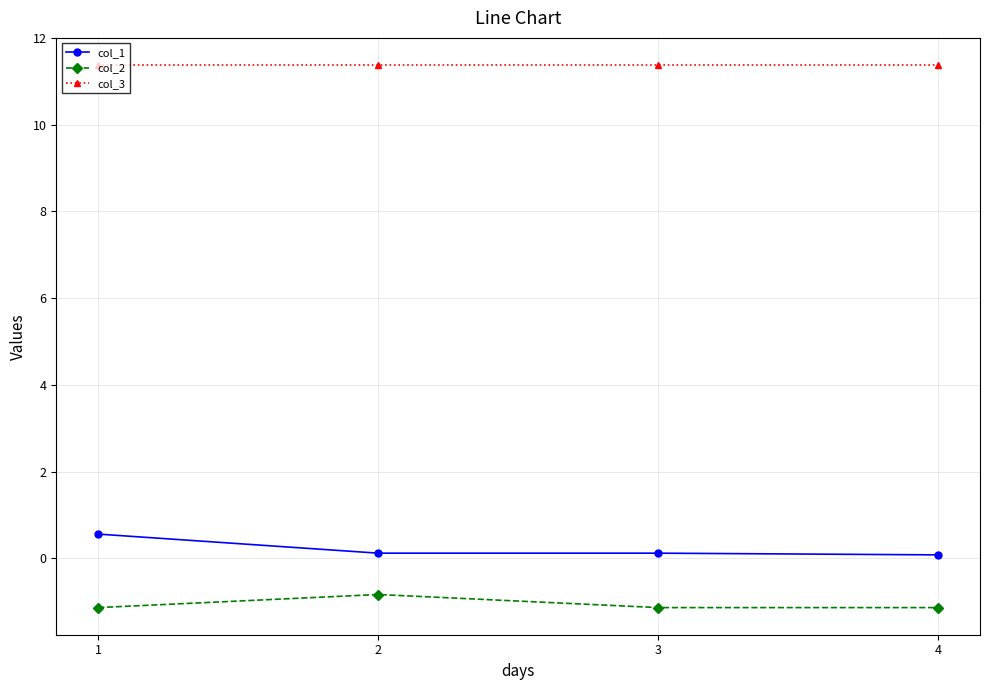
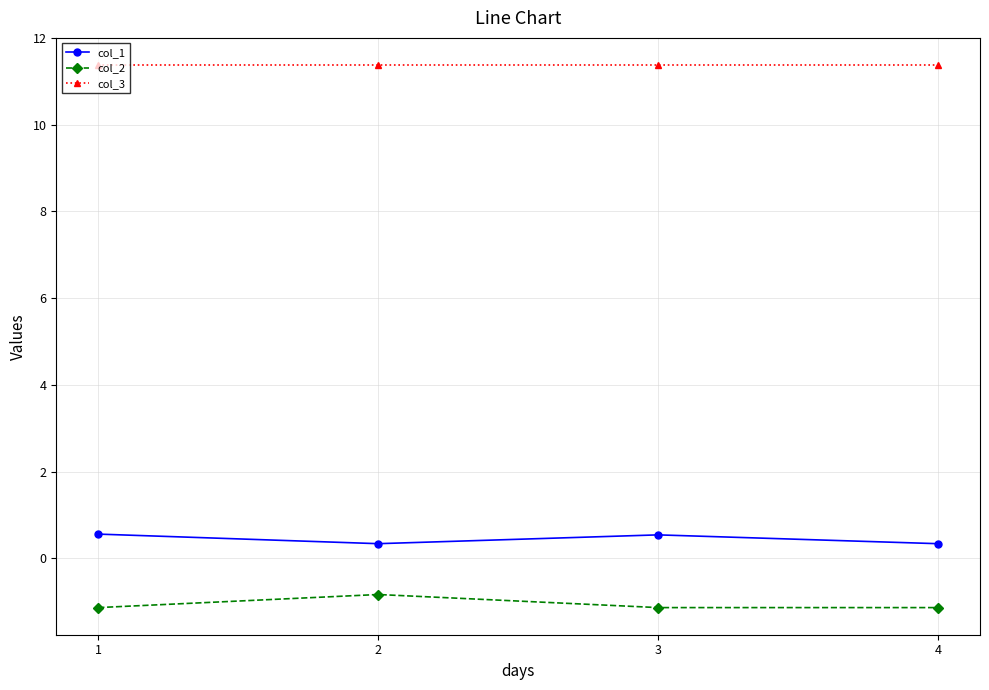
col_1, 2: 0.1 -> 0.3
col_1, 3: 0.1 -> 0.5
col_1, 4: 0.1 -> 0.3
